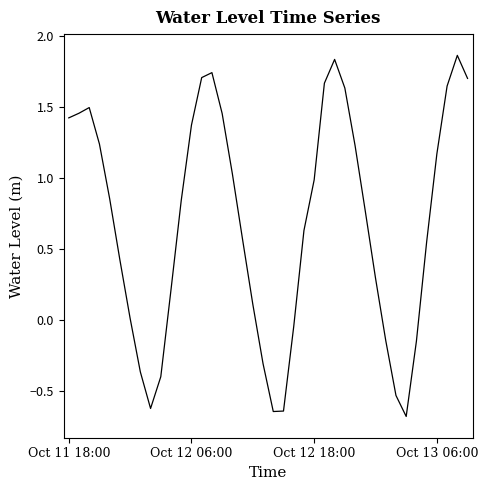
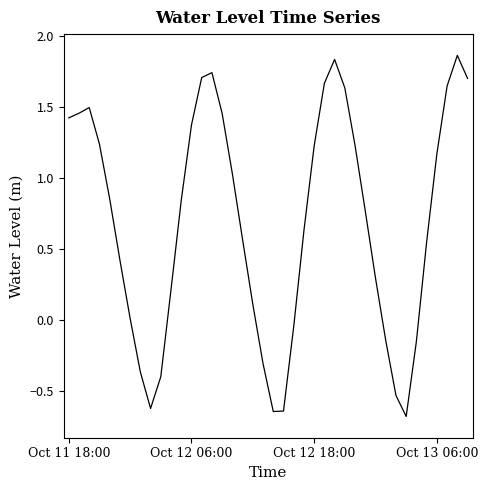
Oct 12 18:00: 0.99 -> 1.23
